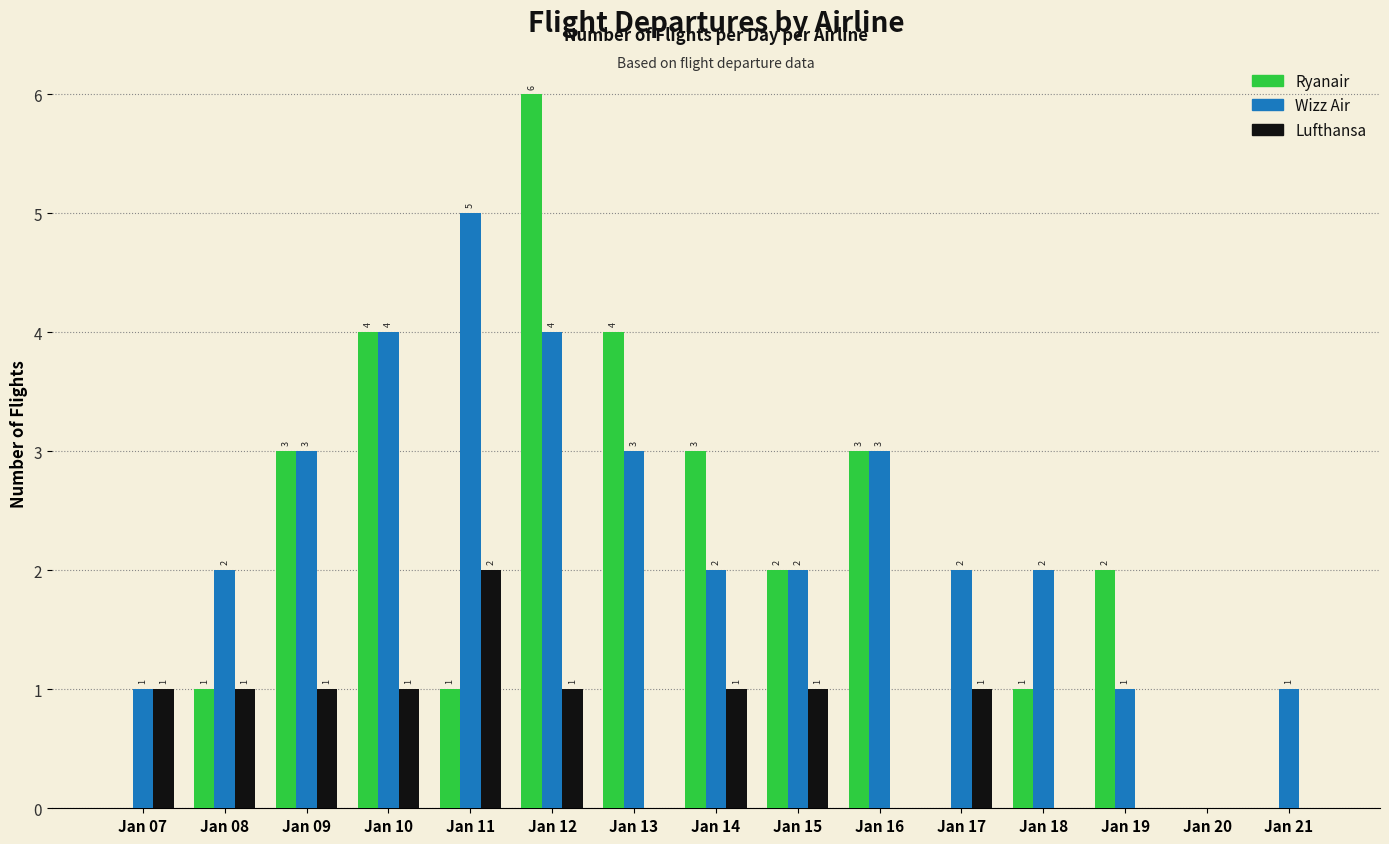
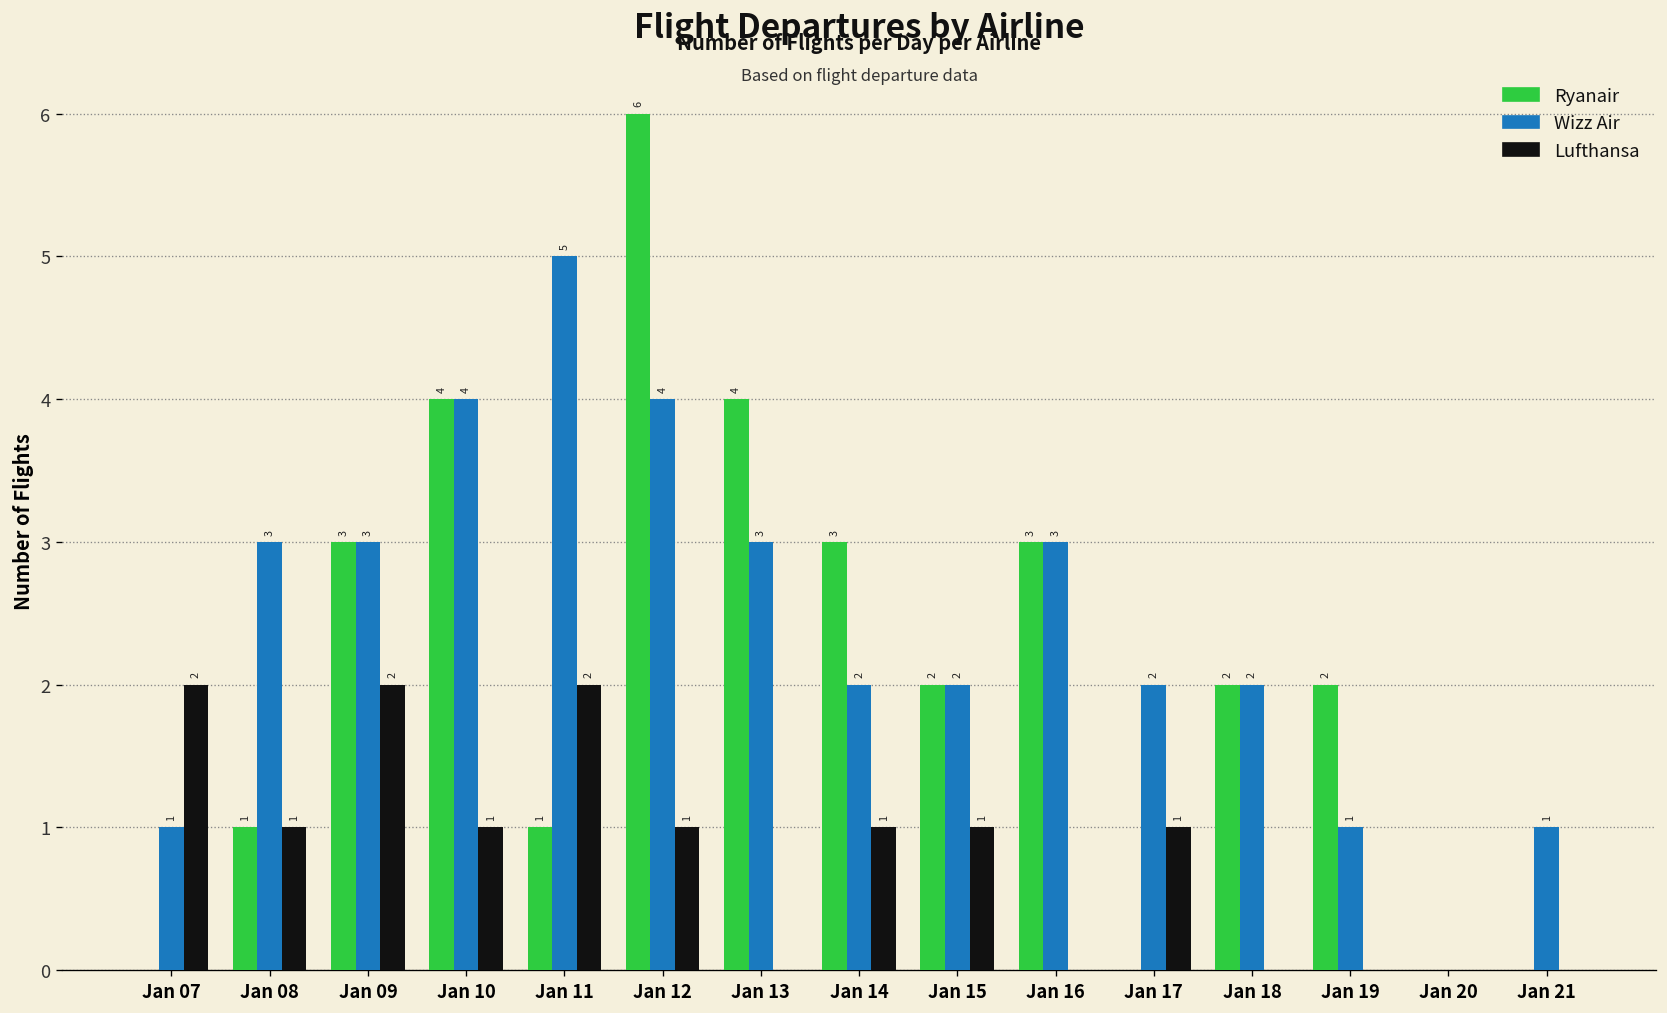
Lufthansa, Jan 07: 1 -> 2
Wizz Air, Jan 08: 2 -> 3
Lufthansa, Jan 09: 1 -> 2
Ryanair, Jan 18: 1 -> 2
